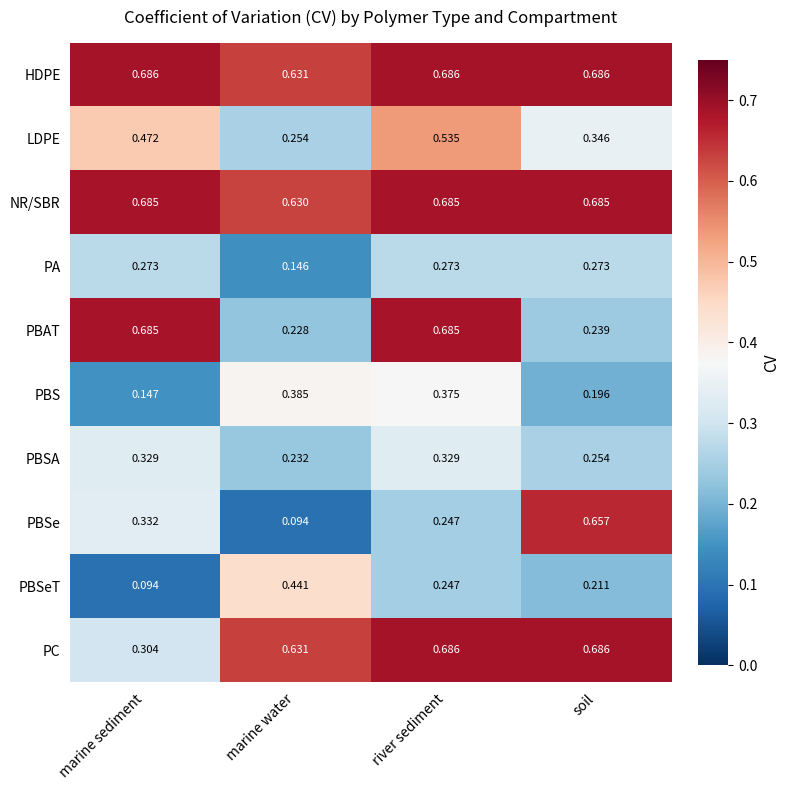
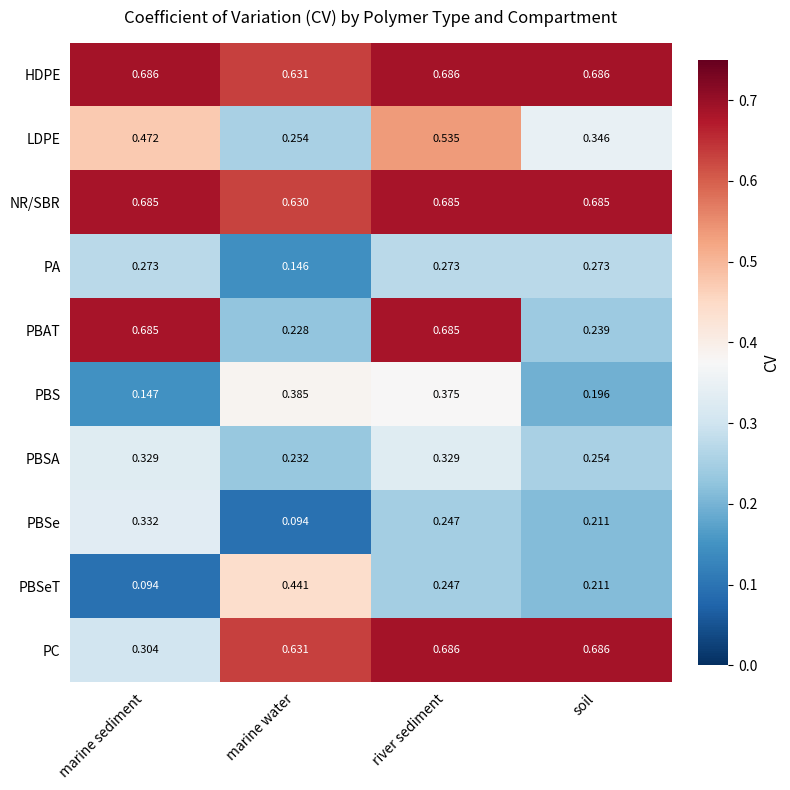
PBSe, soil: 0.657 -> 0.211
